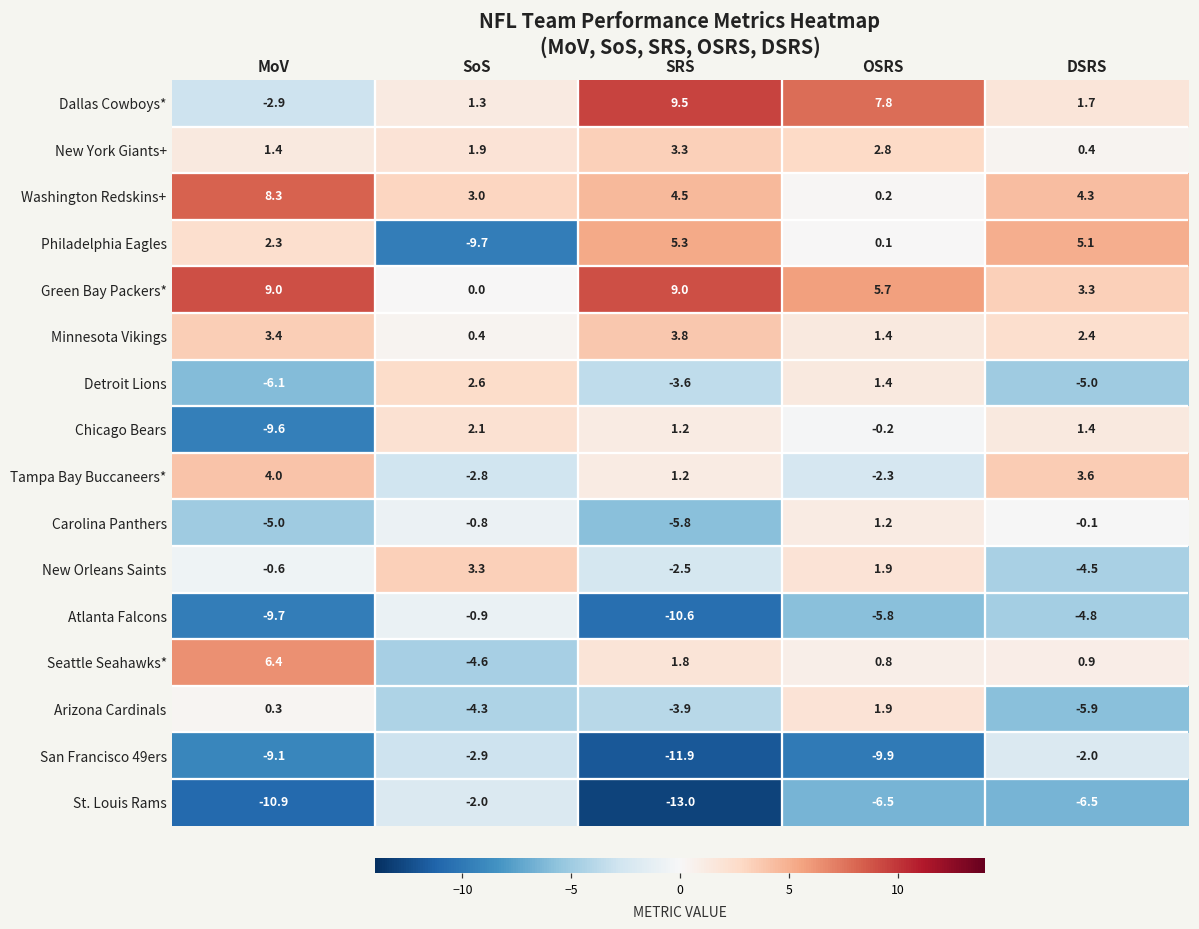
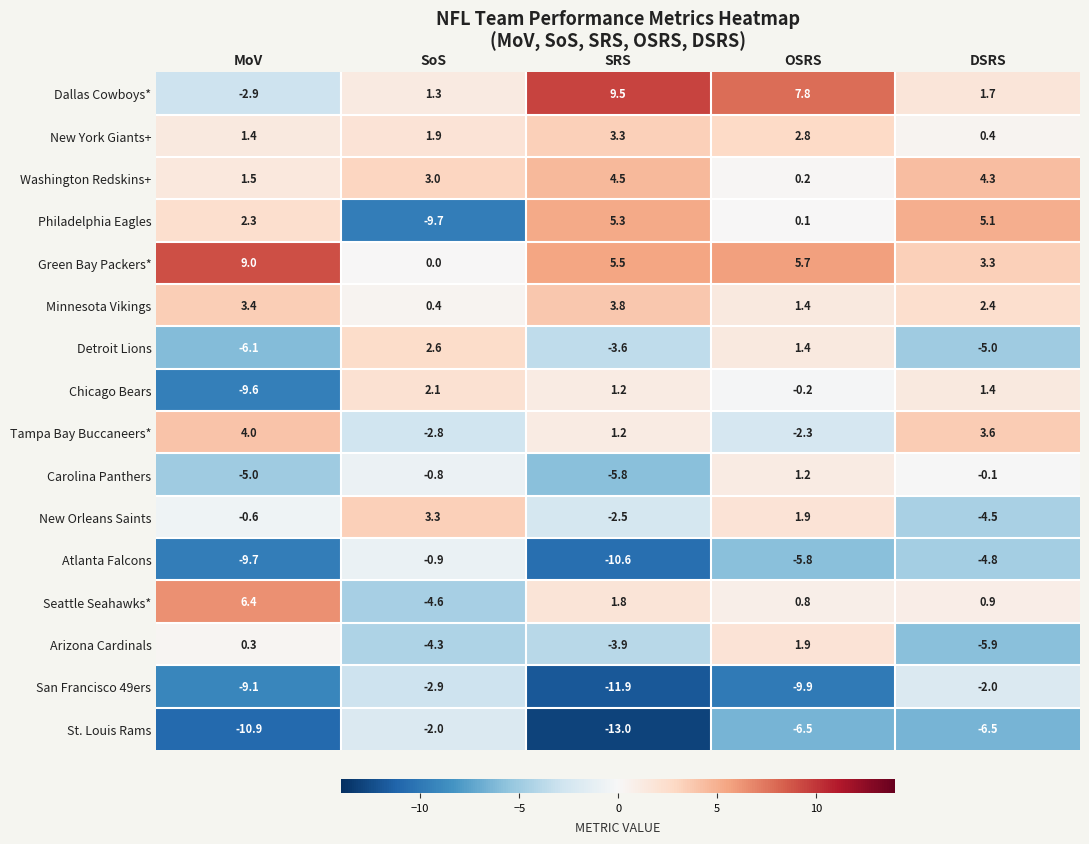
Washington Redskins+, MoV: 8.3 -> 1.5
Green Bay Packers*, SRS: 9.0 -> 5.5
